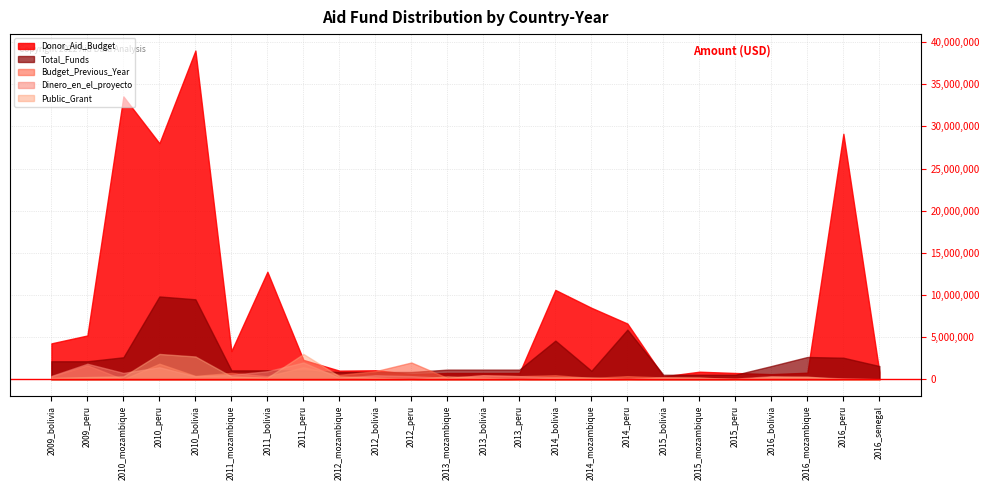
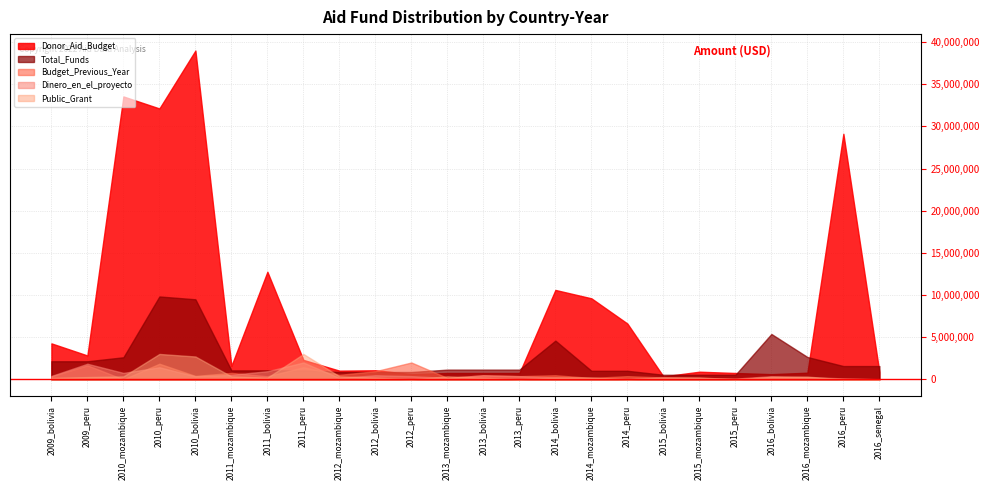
Donor_Aid_Budget, 2009_peru: 5,000,000 -> 3,000,000
Donor_Aid_Budget, 2010_peru: 28,000,000 -> 32,000,000
Donor_Aid_Budget, 2011_mozambique: 3,000,000 -> 2,000,000
Donor_Aid_Budget, 2014_mozambique: 8,000,000 -> 10,000,000
Total_Funds, 2014_peru: 6,000,000 -> 1,000,000
Total_Funds, 2016_bolivia: 2,000,000 -> 5,000,000
Total_Funds, 2016_peru: 3,000,000 -> 2,000,000
